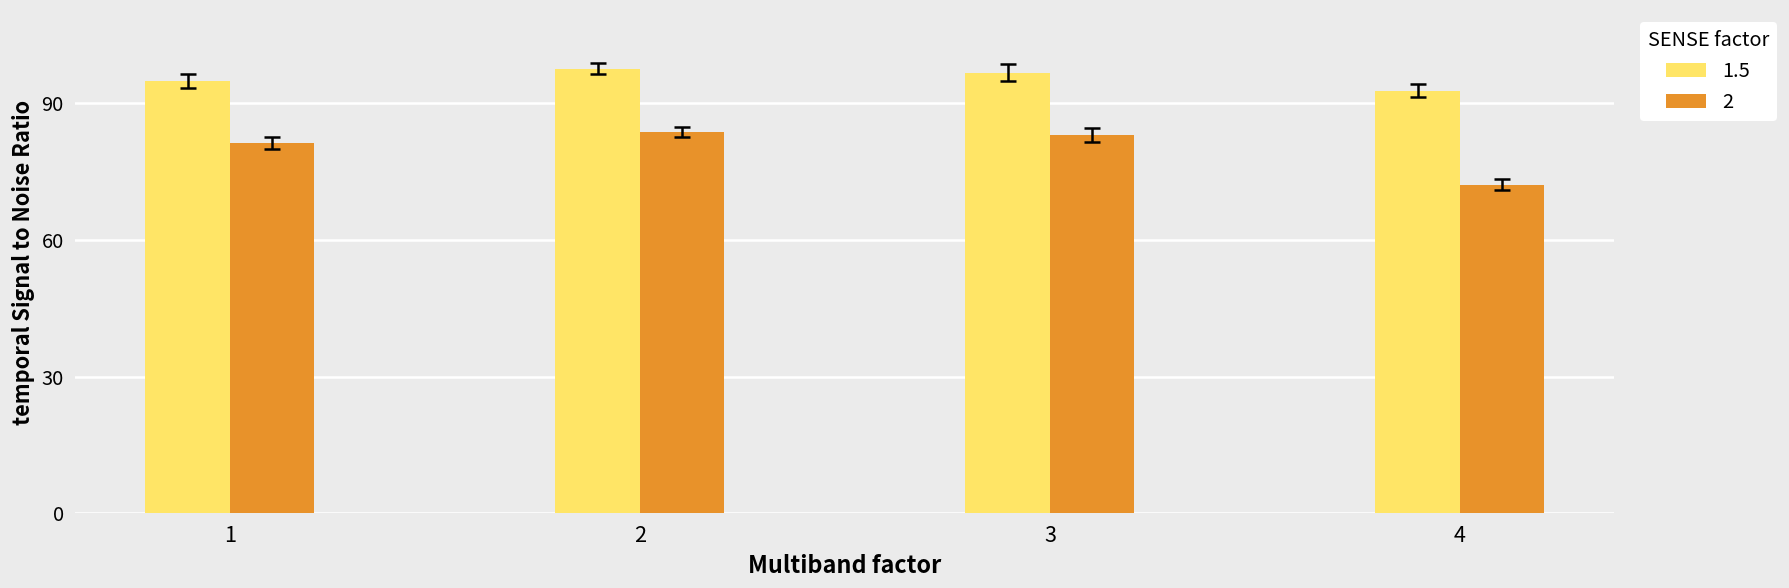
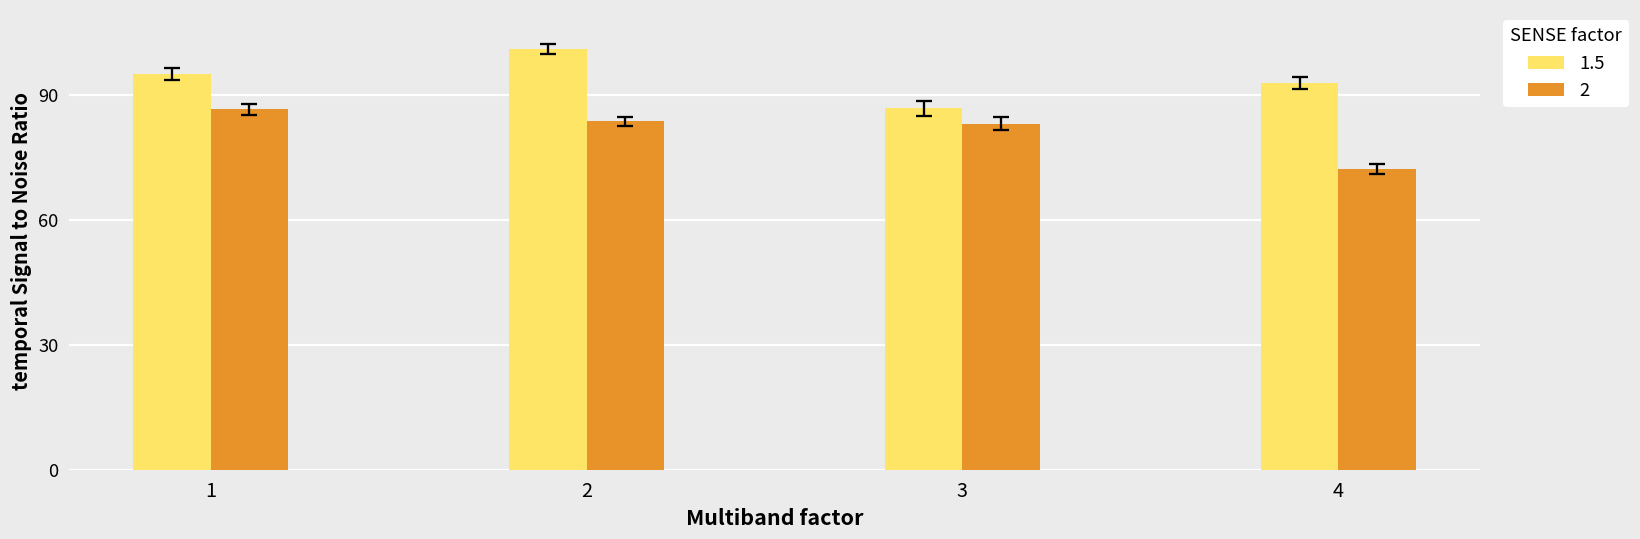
2, 1: 81 -> 87
1.5, 2: 98 -> 101
1.5, 3: 97 -> 87
